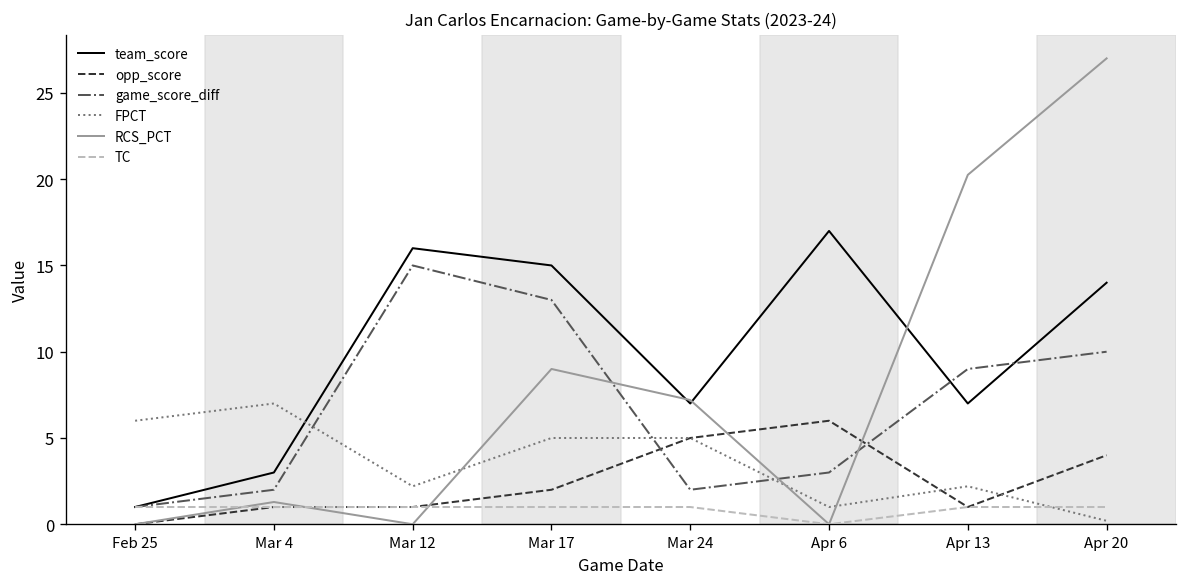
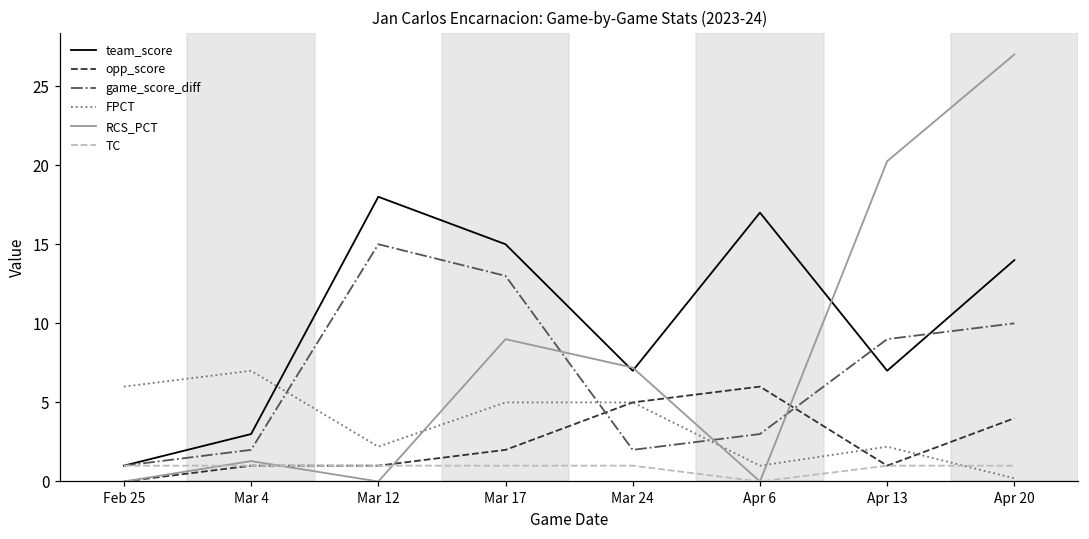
team_score, Mar 12: 16 -> 18
